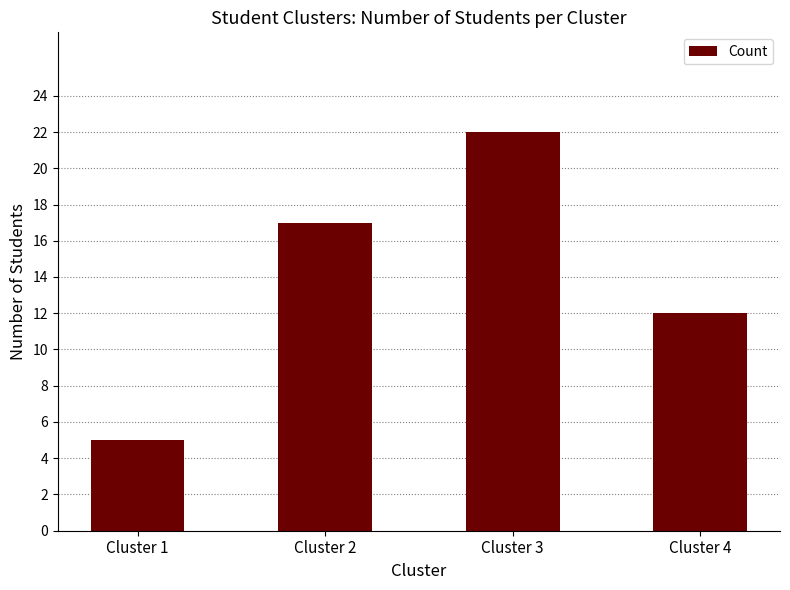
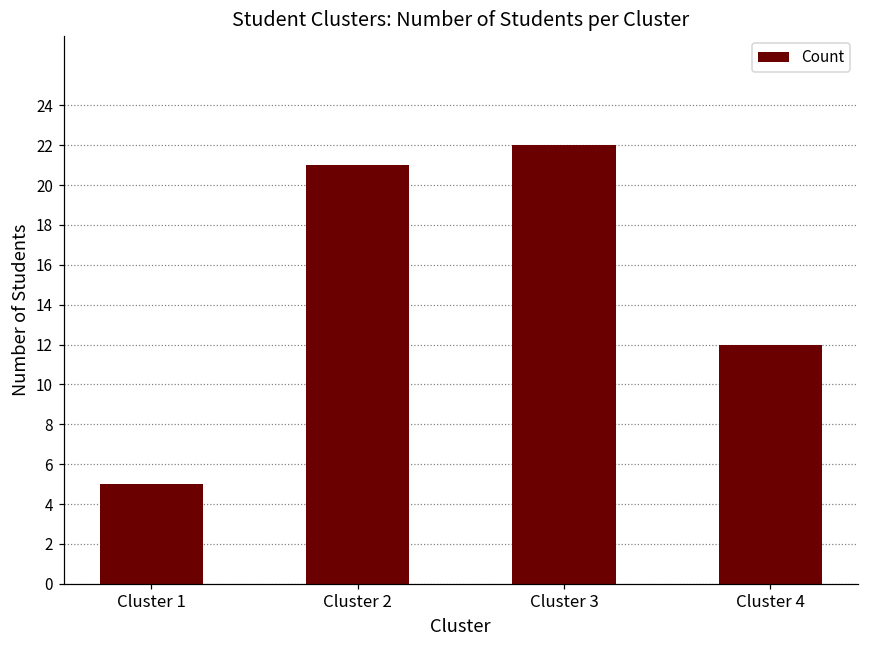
Cluster 2: 17 -> 21
